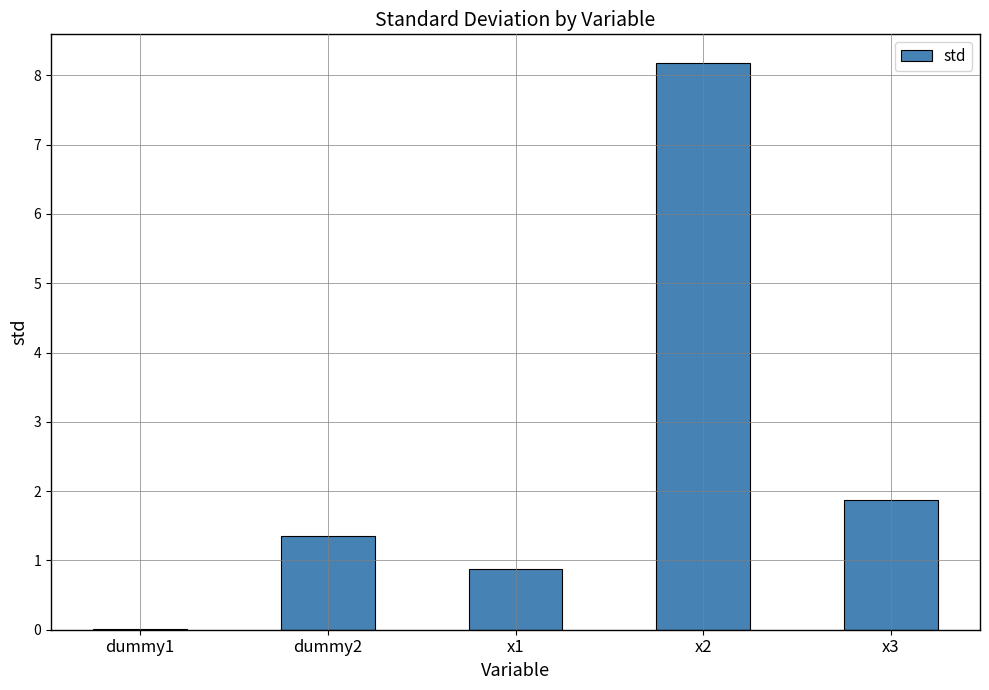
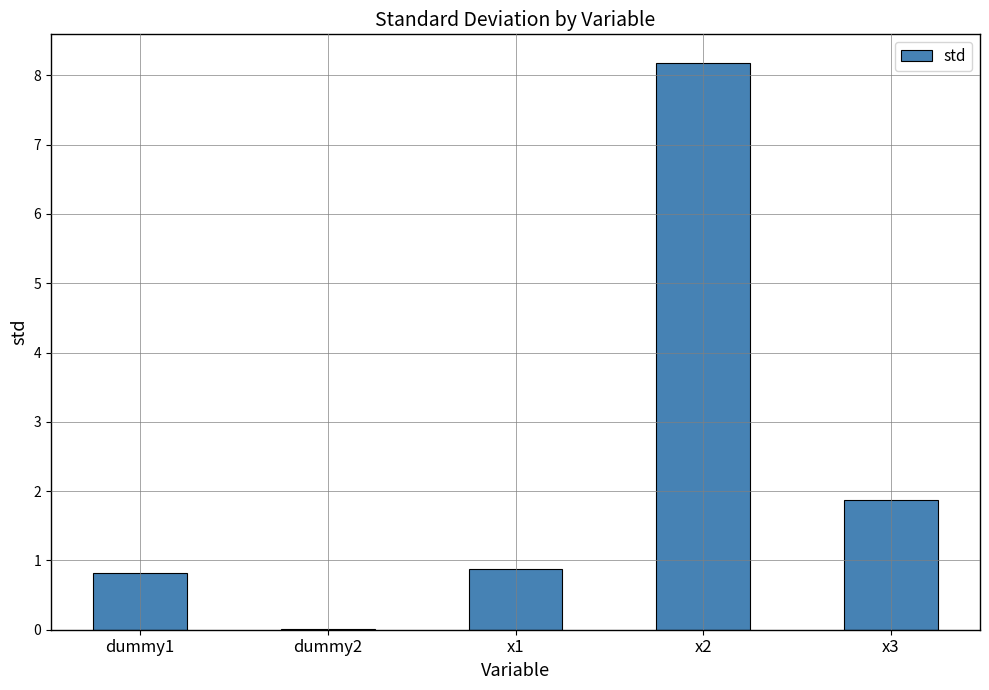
dummy1: 0.0 -> 0.8
dummy2: 1.4 -> 0.0
